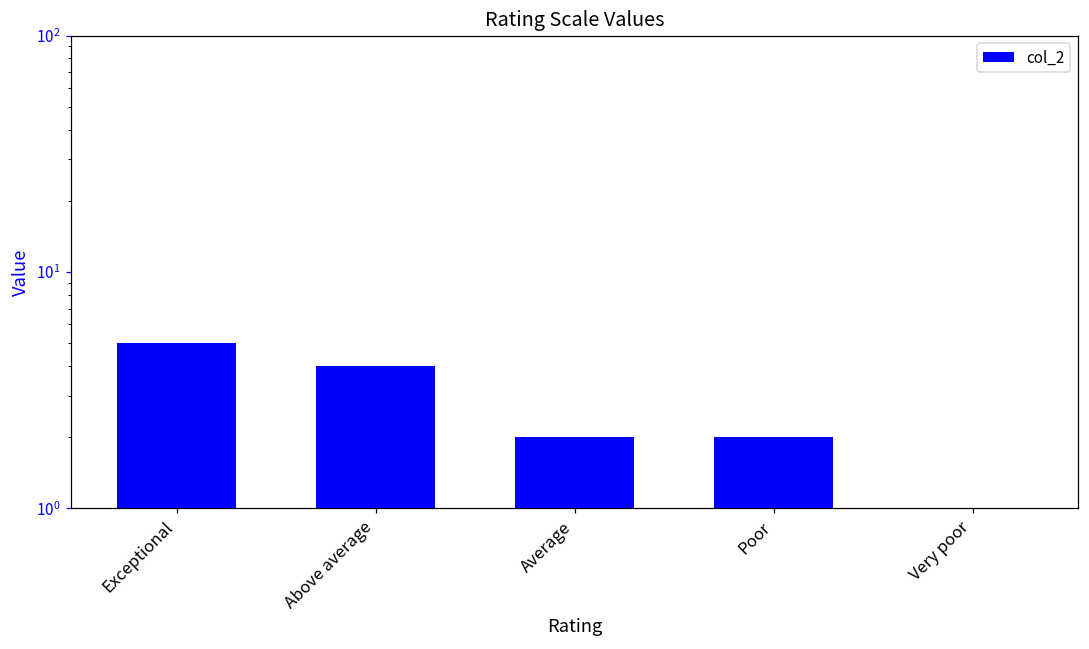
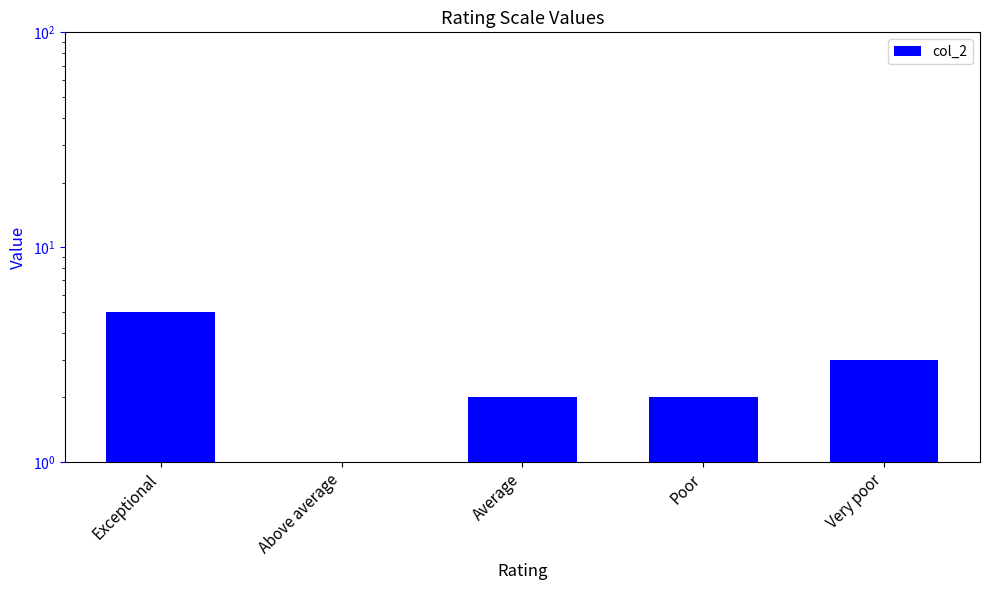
Above average: 4 -> 1
Very poor: 1 -> 3
